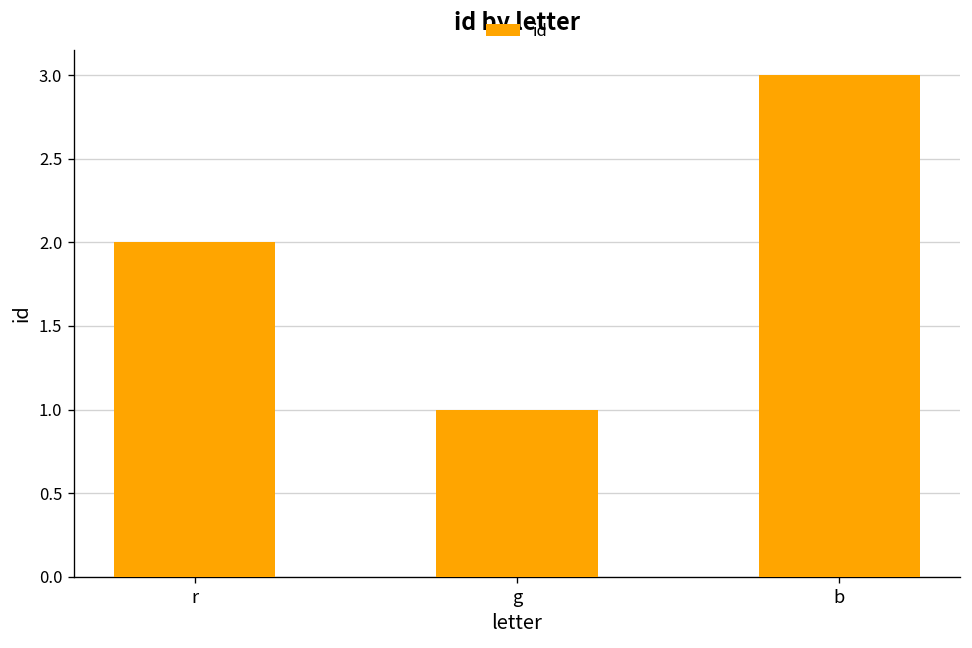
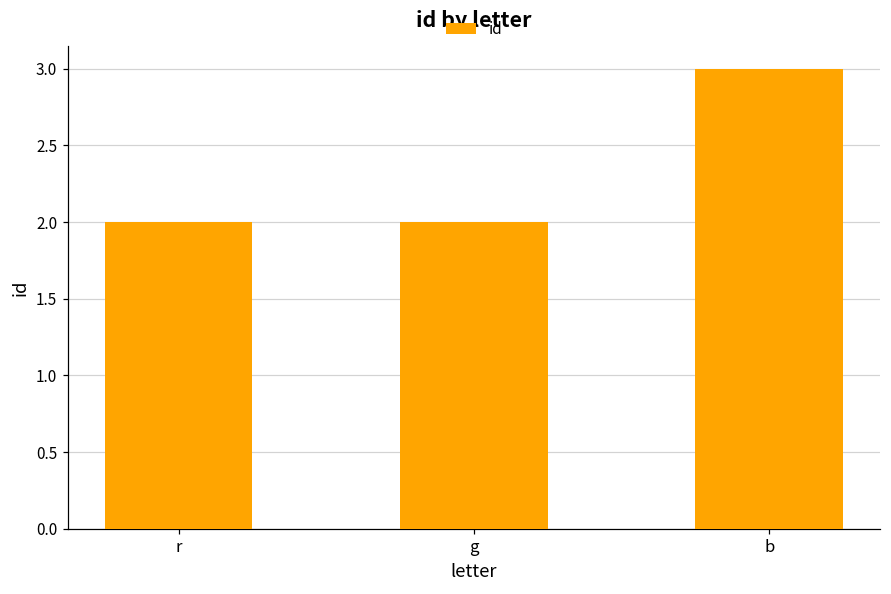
g: 1 -> 2
